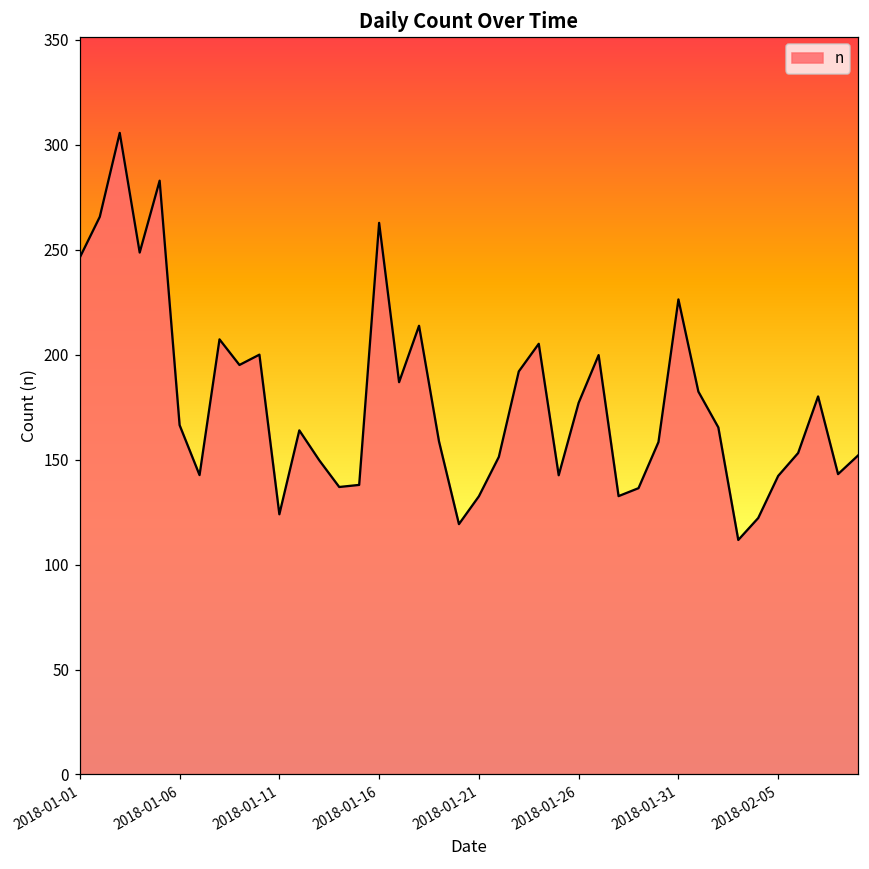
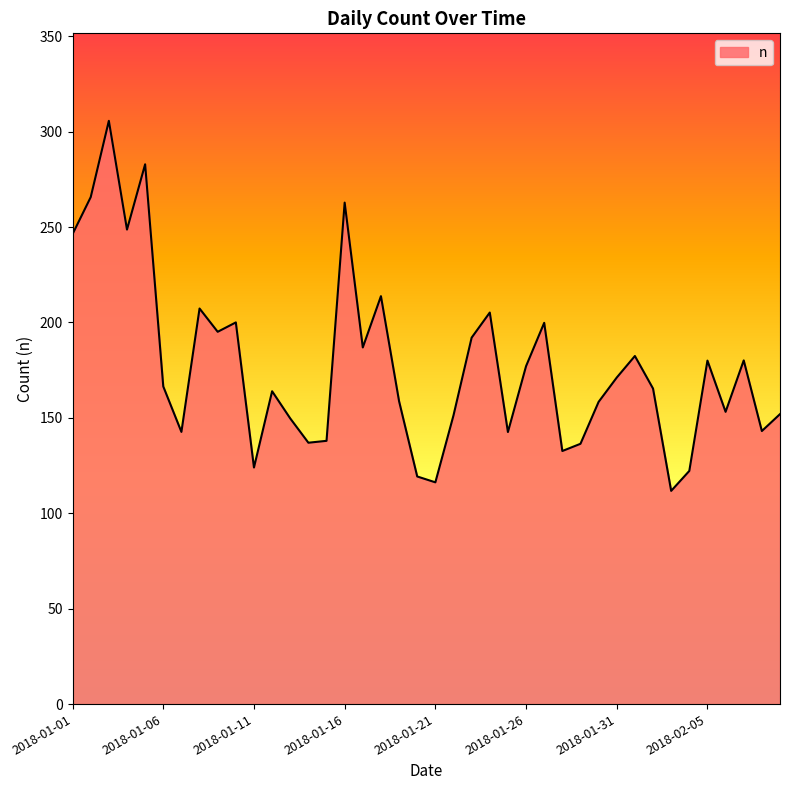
2018-01-21: 133 -> 116
2018-01-31: 226 -> 171
2018-02-05: 142 -> 180
